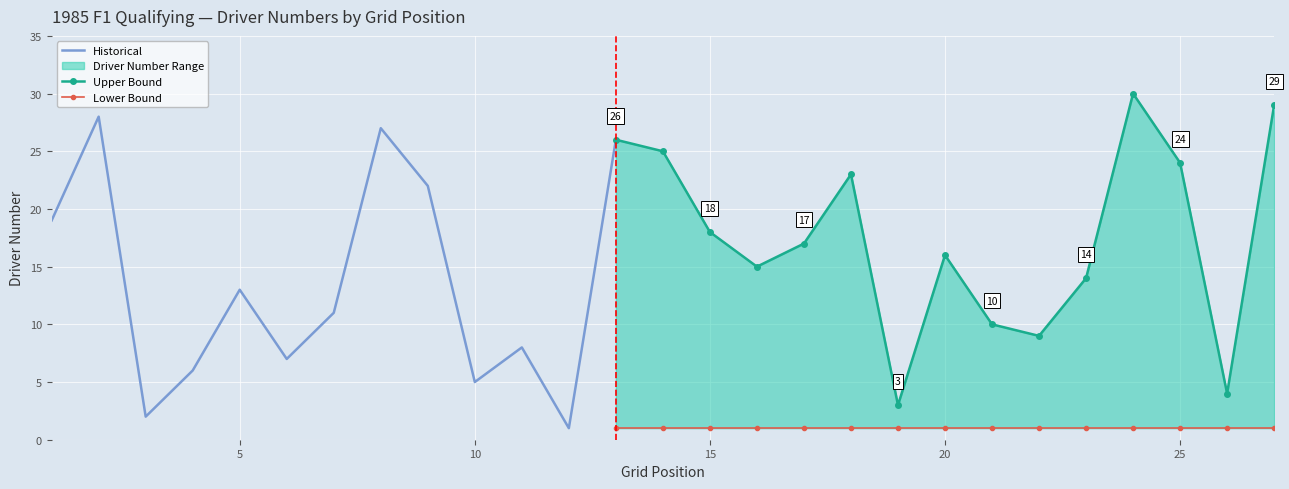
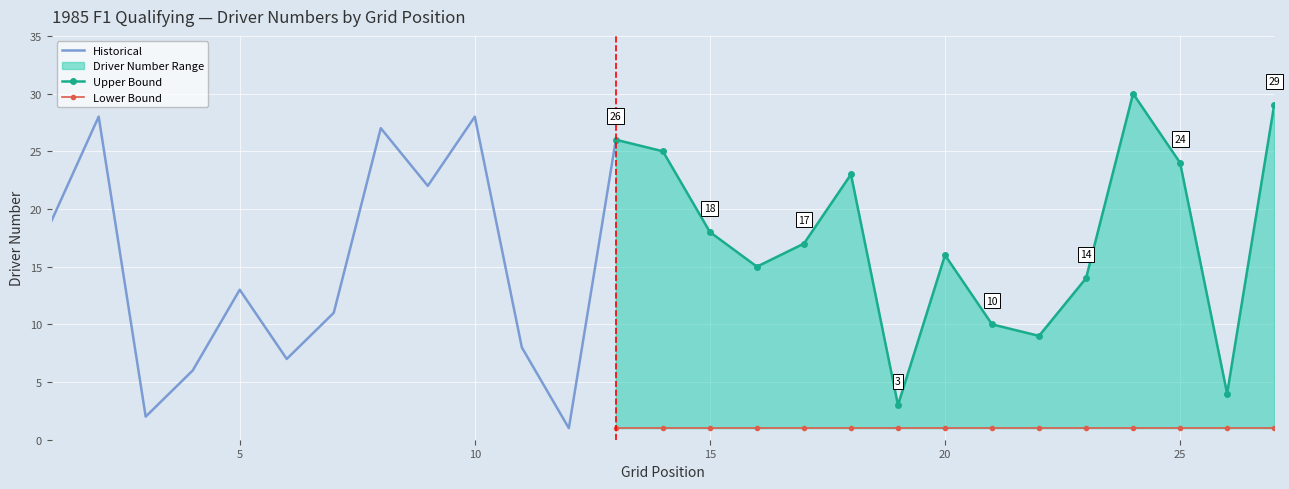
Historical, 10: 5 -> 28
